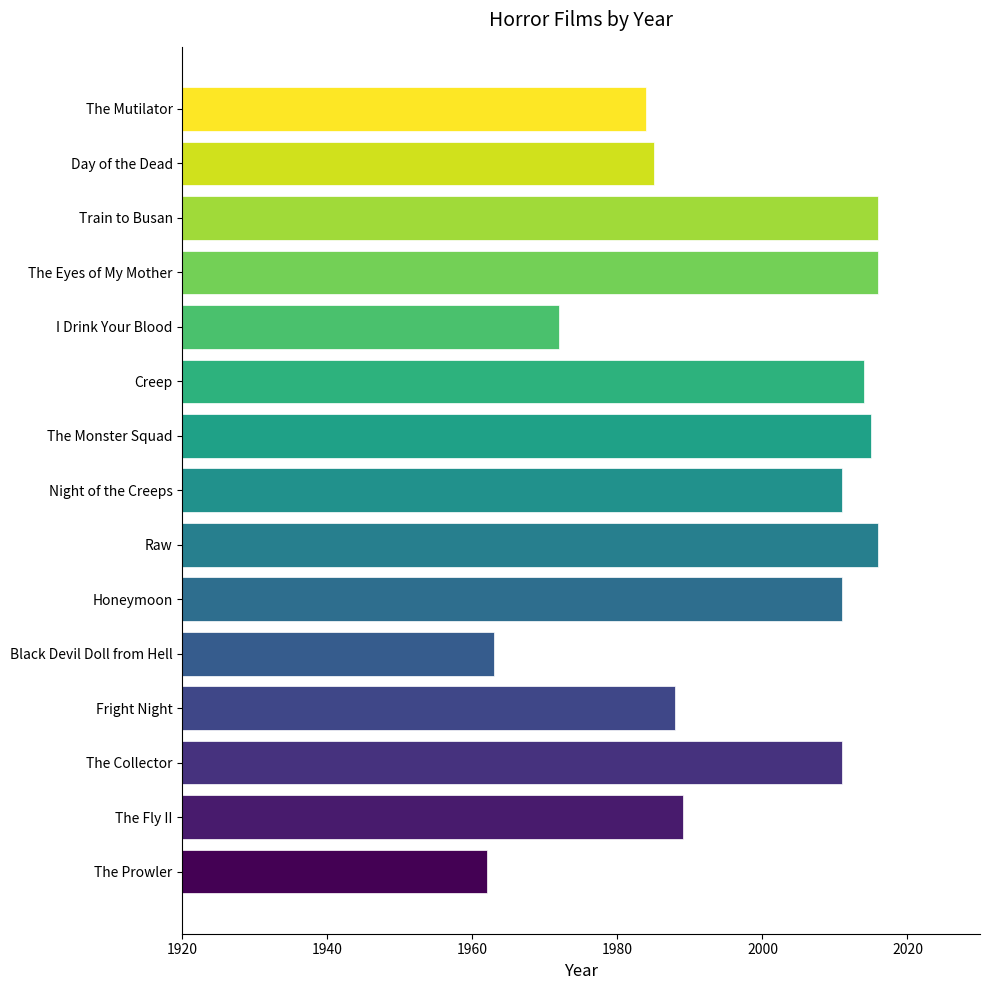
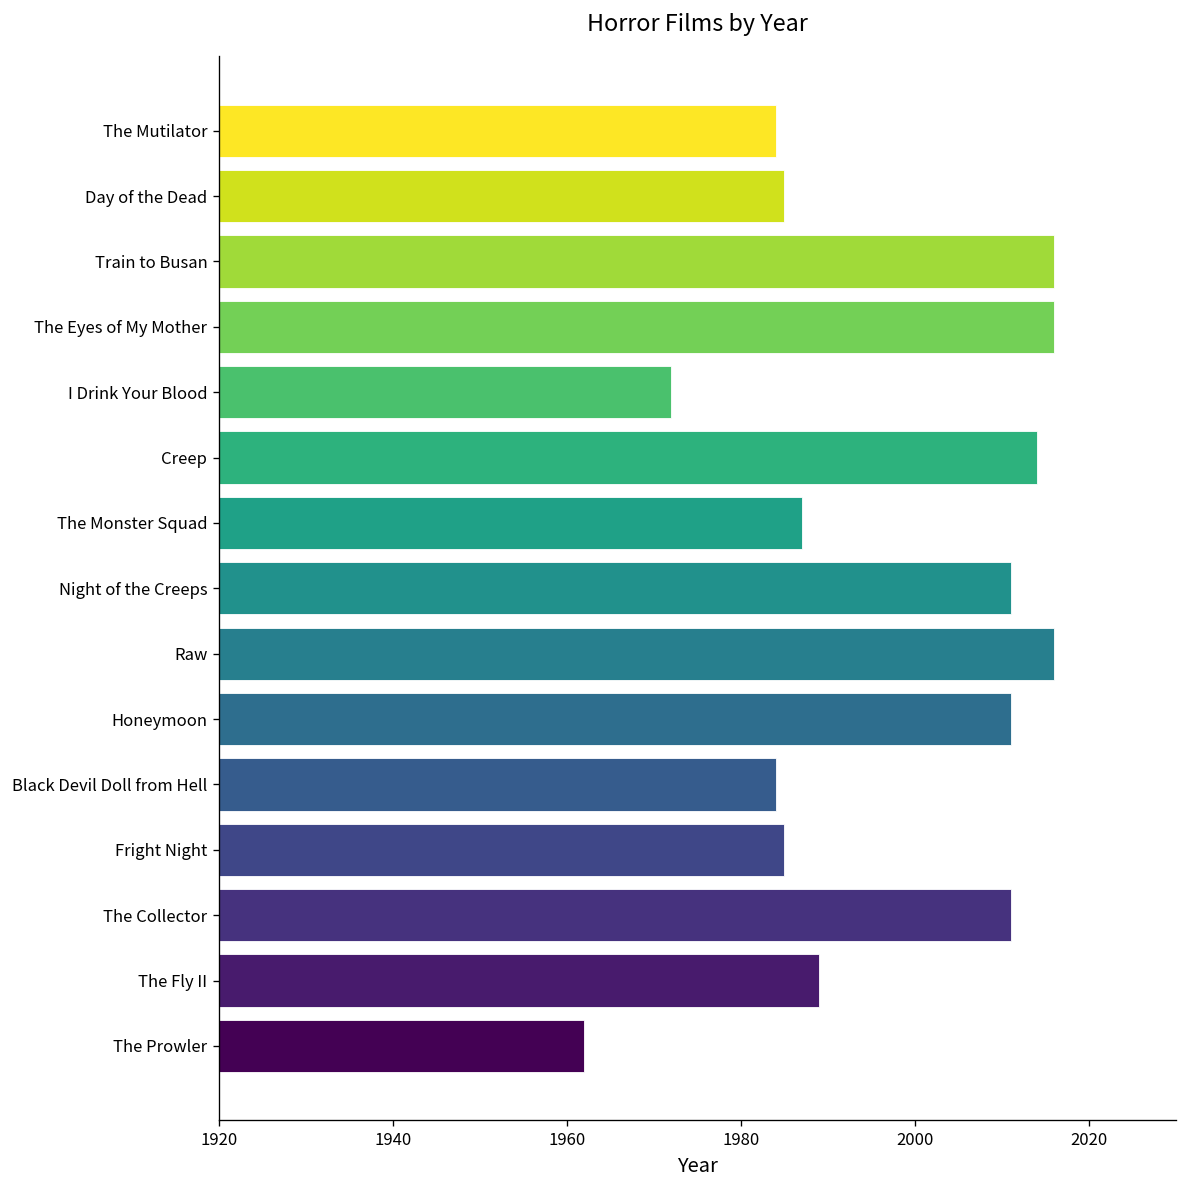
The Monster Squad: 2015 -> 1987
Black Devil Doll from Hell: 1963 -> 1984
Fright Night: 1988 -> 1985
